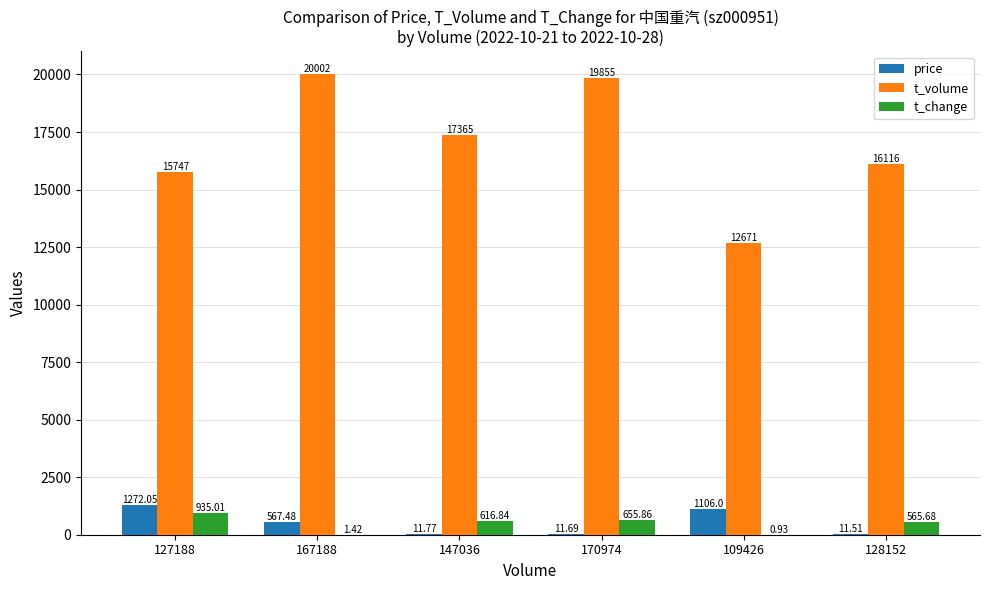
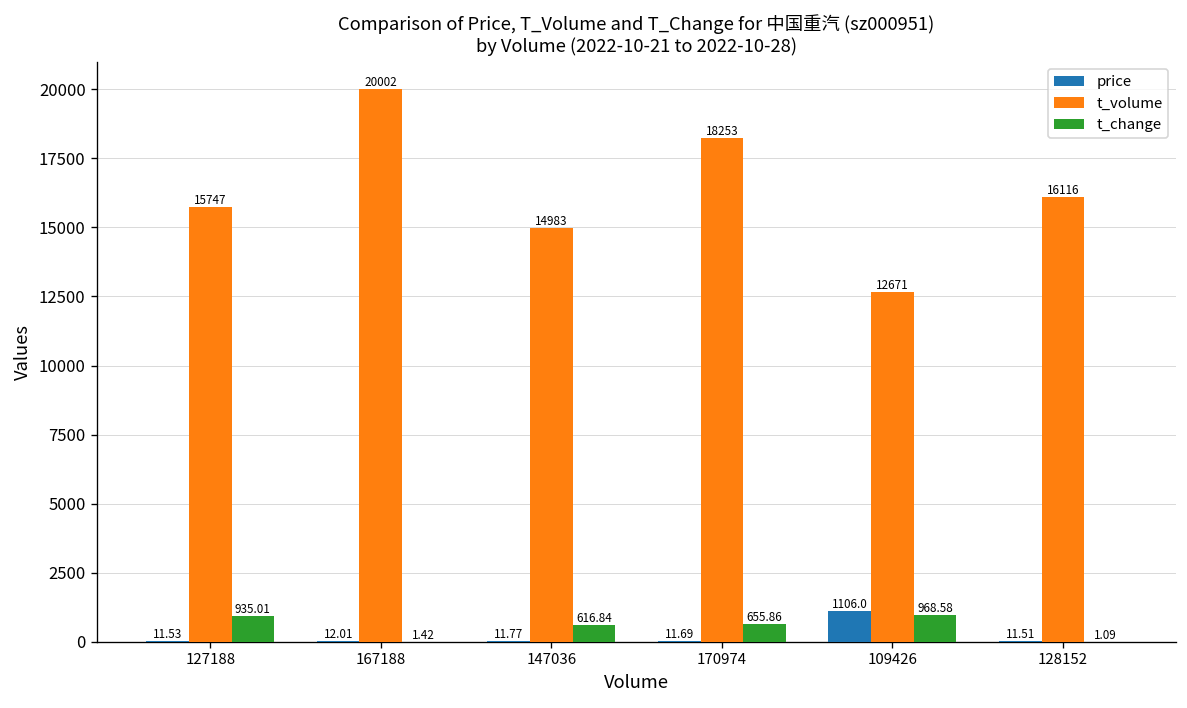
price, 127188: 1272.05 -> 11.53
price, 167188: 567.48 -> 12.01
t_volume, 147036: 17365 -> 14983
t_volume, 170974: 19855 -> 18253
t_change, 109426: 0.93 -> 968.58
t_change, 128152: 565.68 -> 1.09
